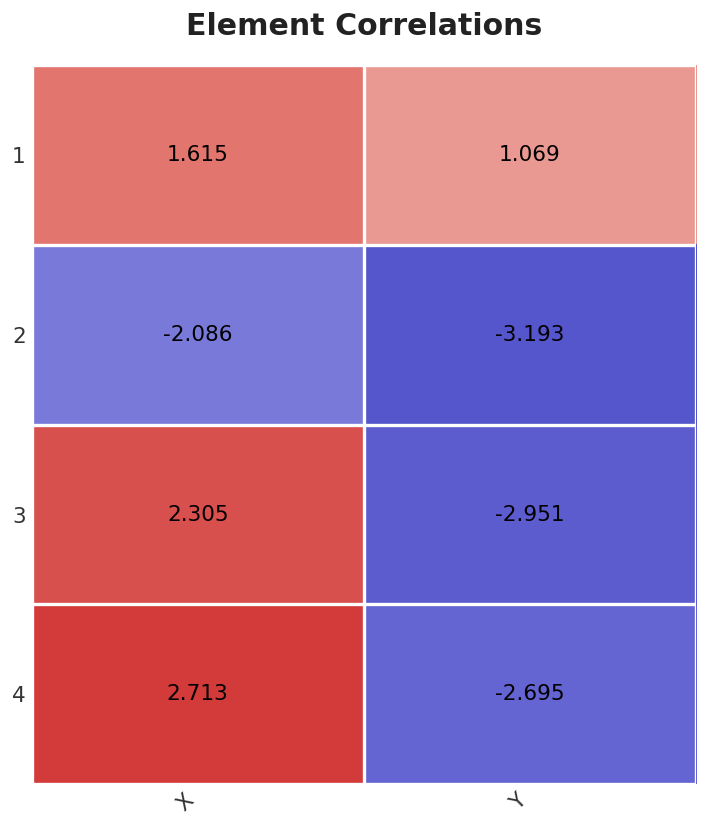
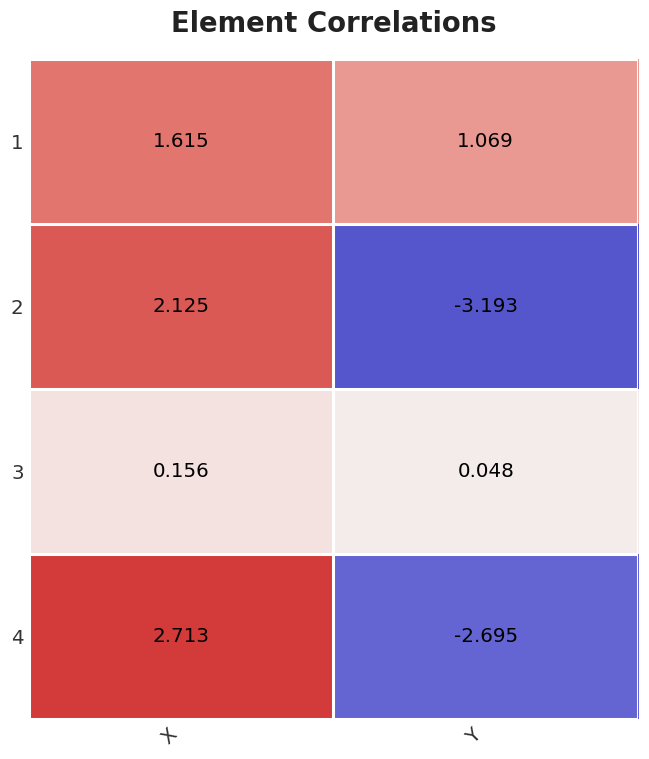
2, X: -2.086 -> 2.125
3, X: 2.305 -> 0.156
3, Y: -2.951 -> 0.048
